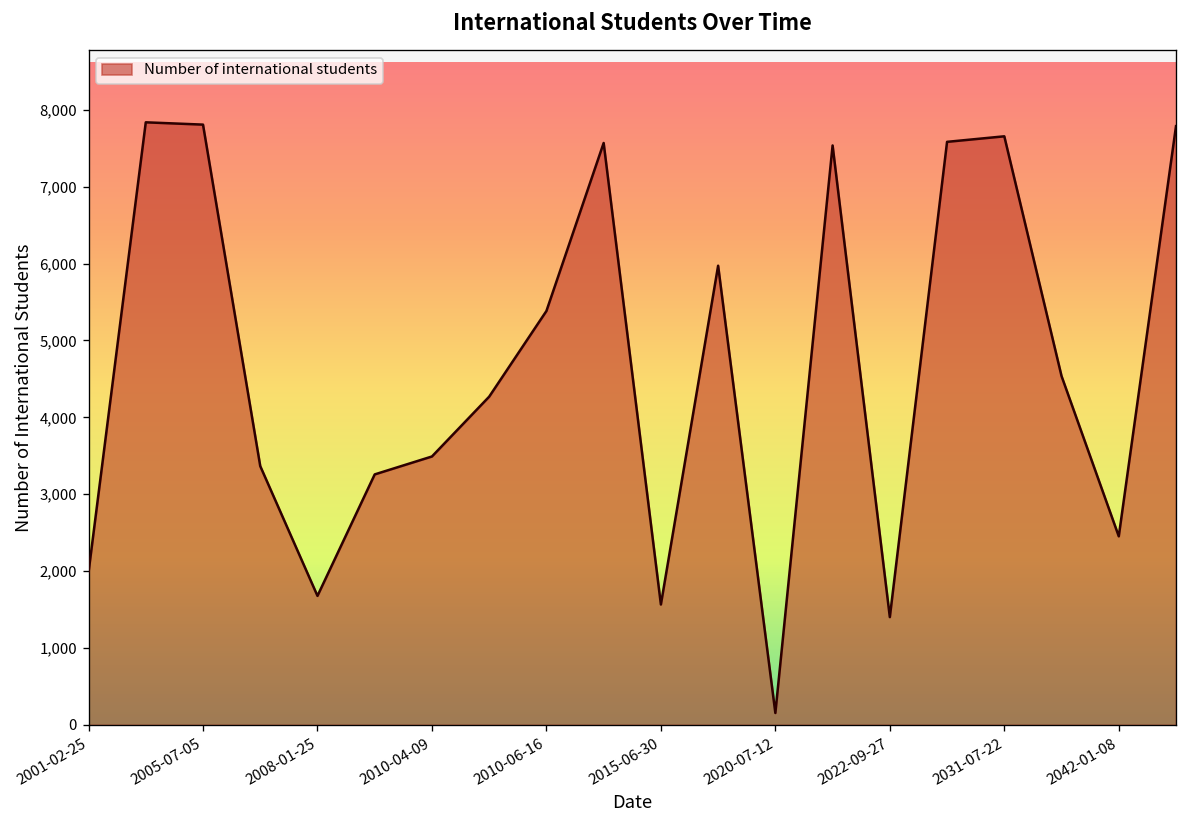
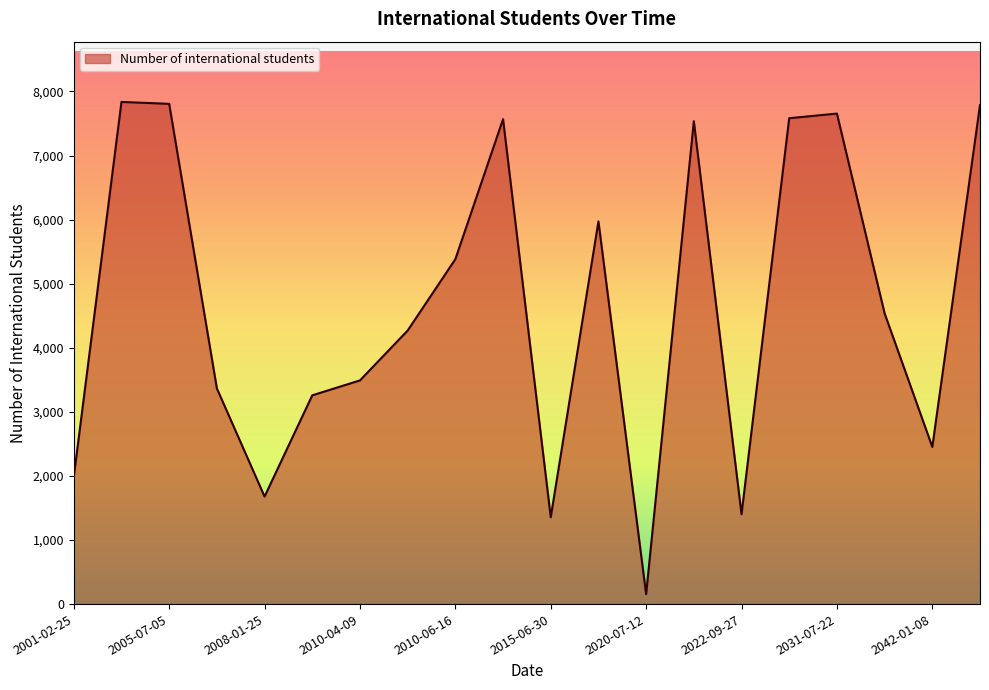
2015-06-30: 1,600 -> 1,400
